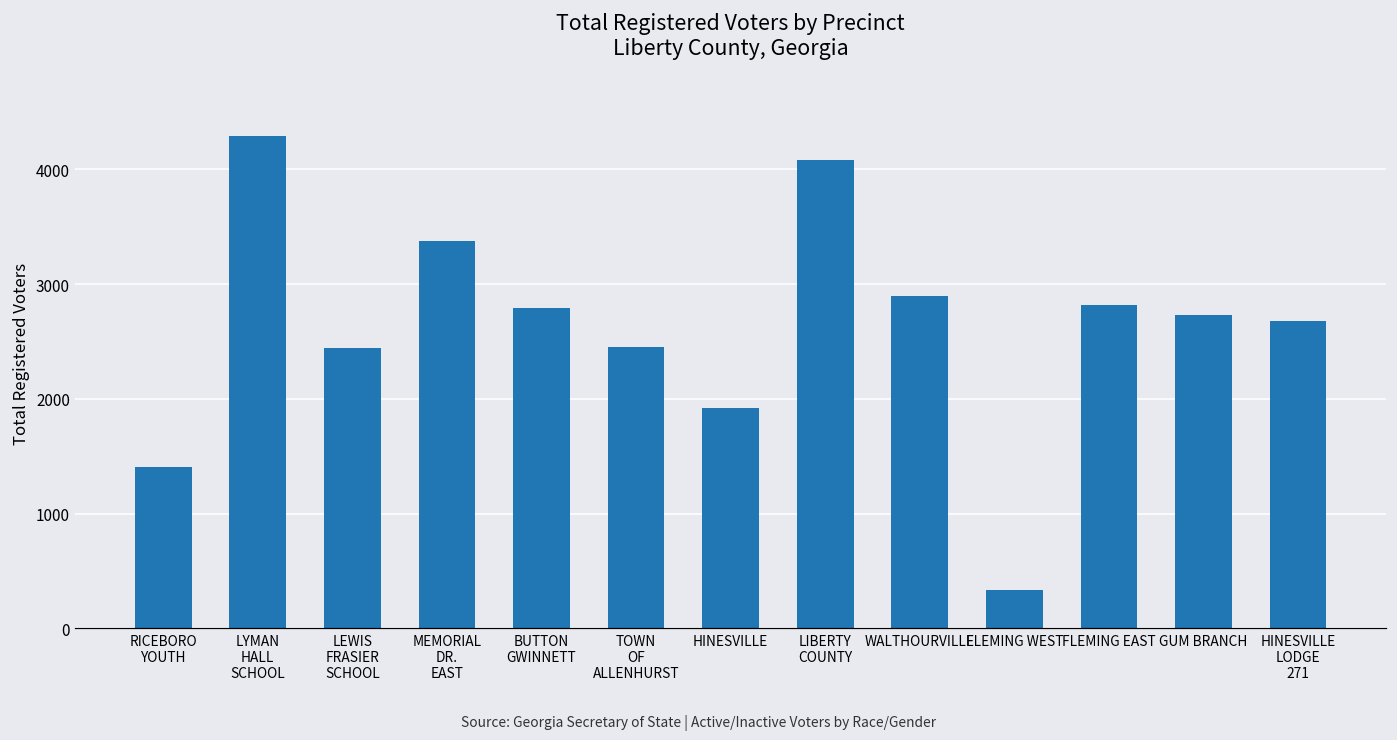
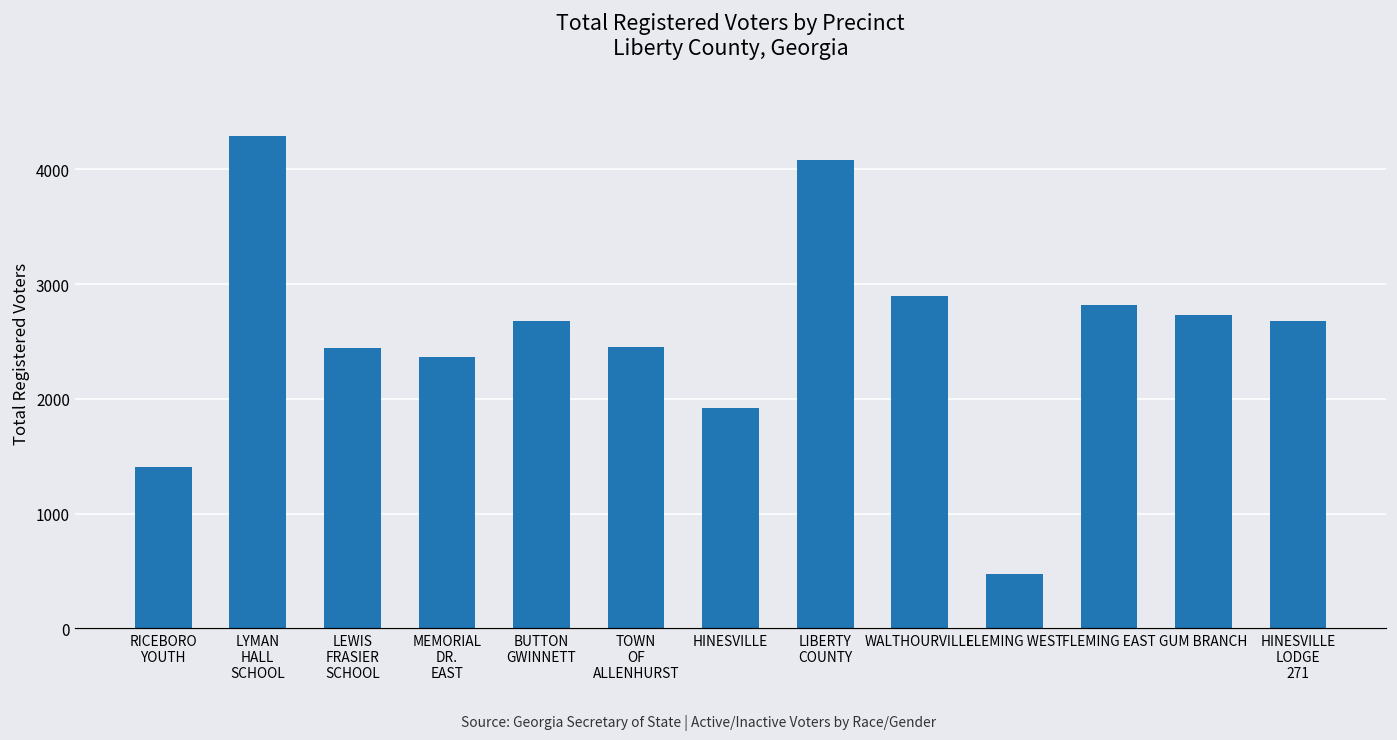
MEMORIAL DR. EAST: 3370 -> 2370
BUTTON GWINNETT: 2790 -> 2680
FLEMING WEST: 330 -> 470
